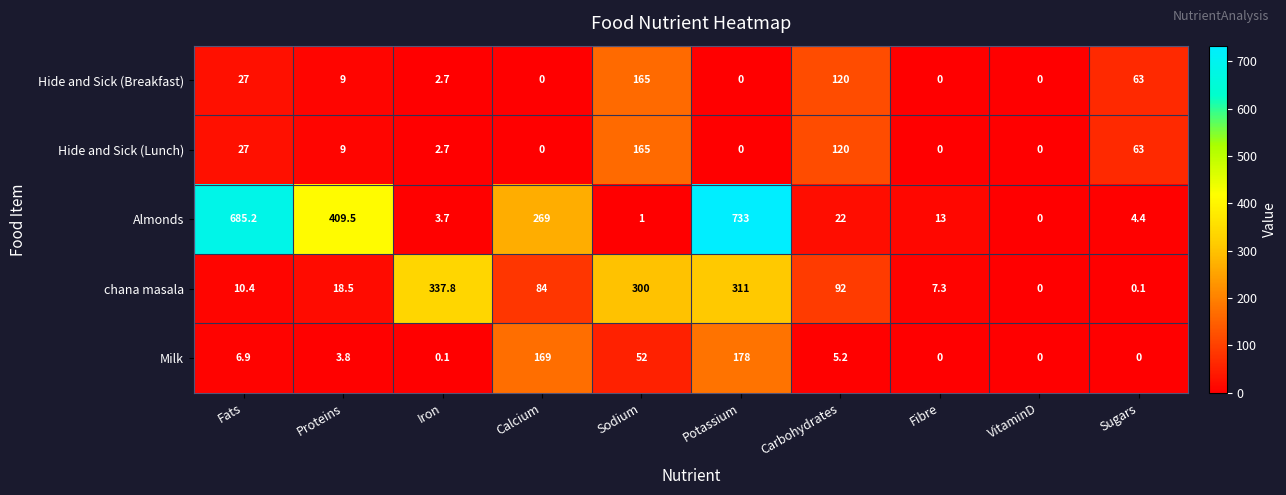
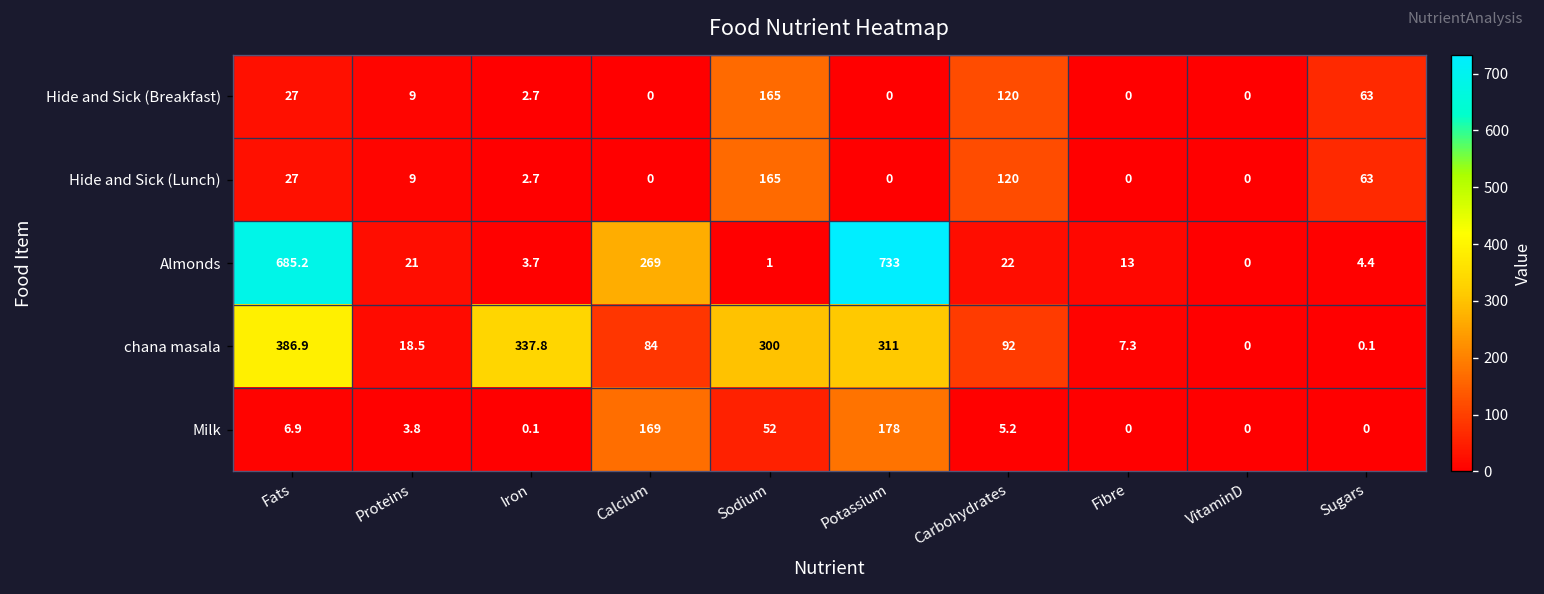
Almonds, Proteins: 409.5 -> 21
chana masala, Fats: 10.4 -> 386.9
